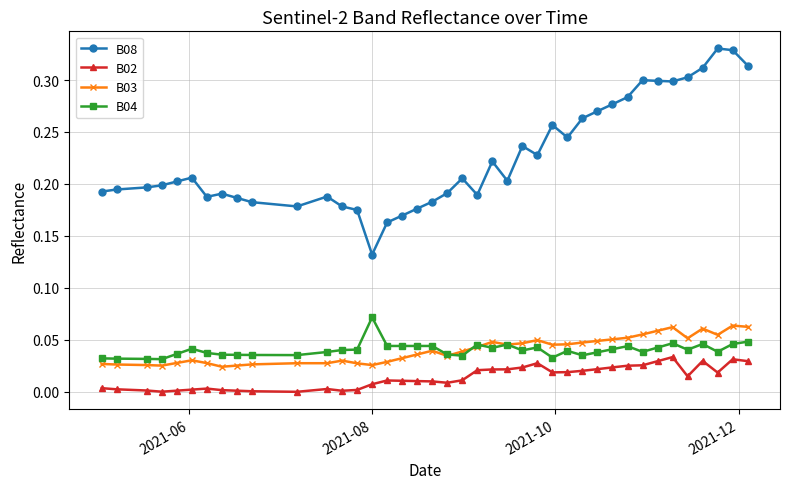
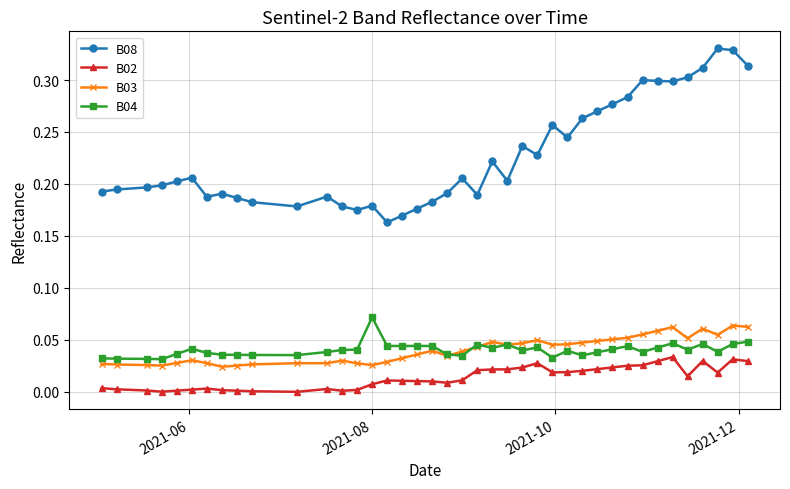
B08, 2021-08: 0.132 -> 0.179
